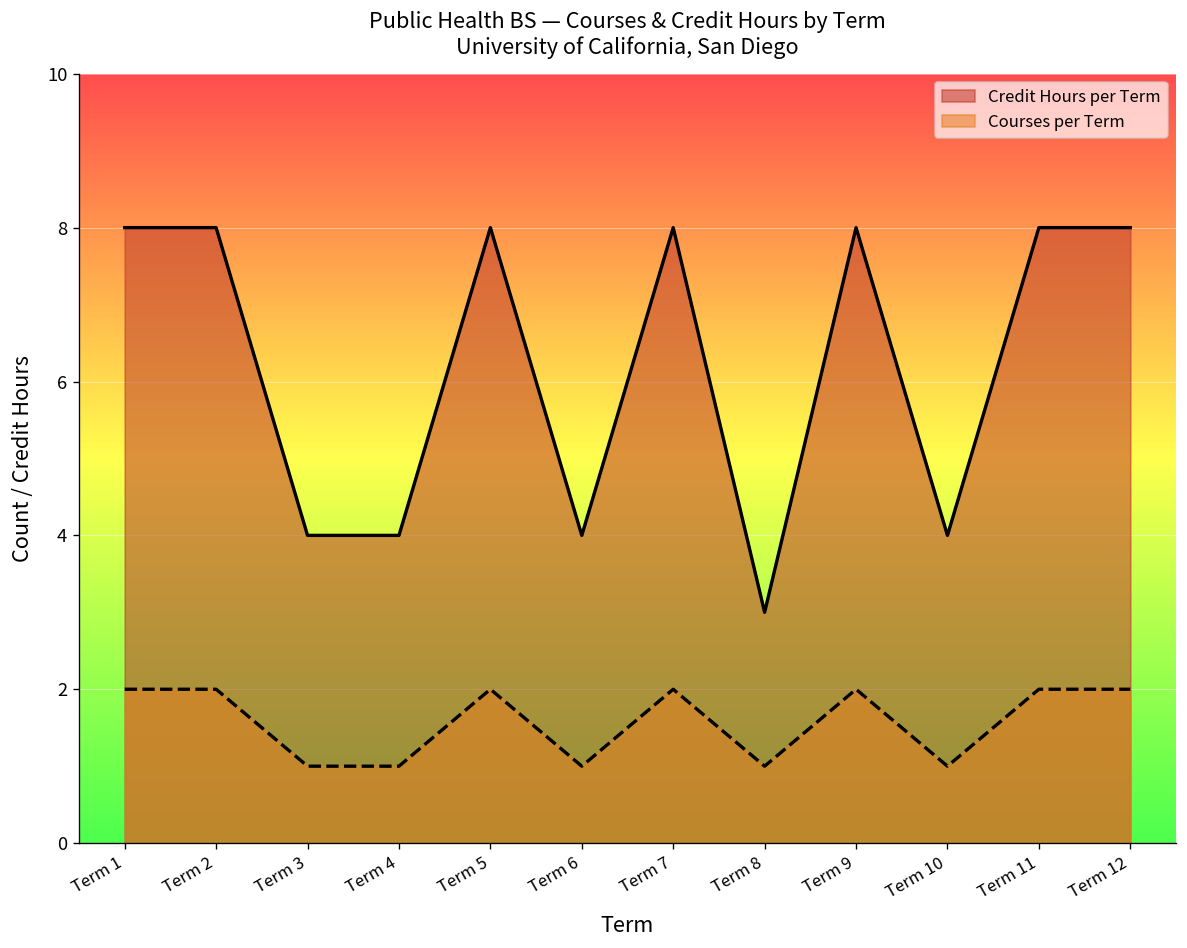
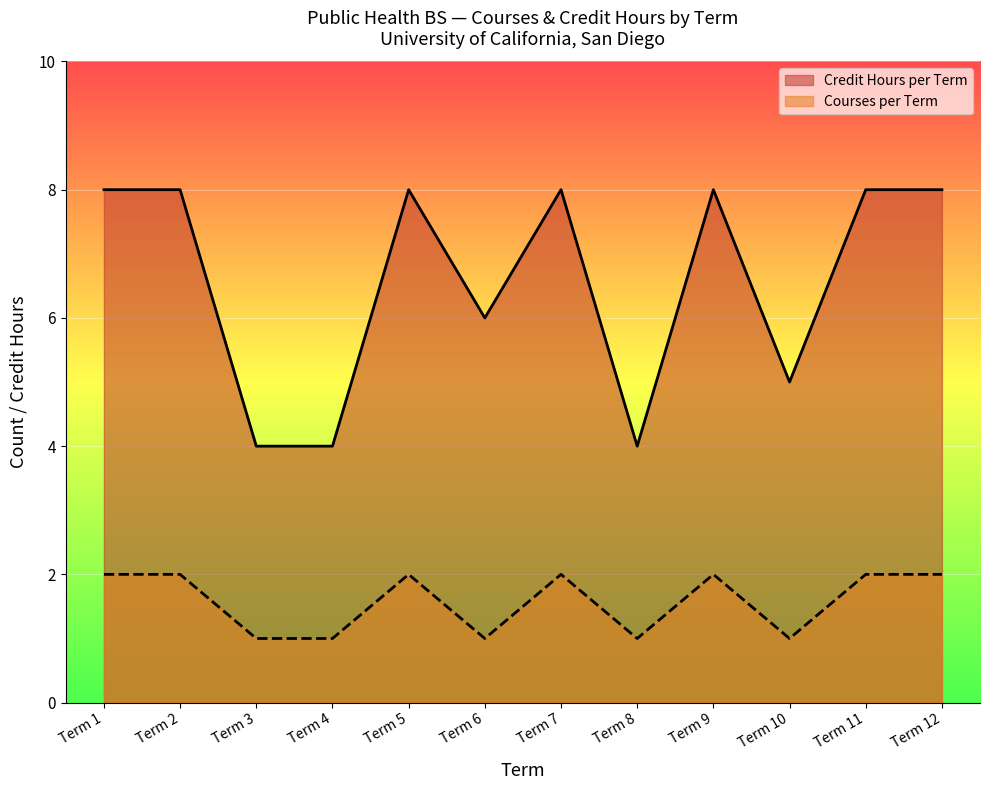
Credit Hours per Term, Term 6: 4 -> 6
Credit Hours per Term, Term 8: 3 -> 4
Credit Hours per Term, Term 10: 4 -> 5
